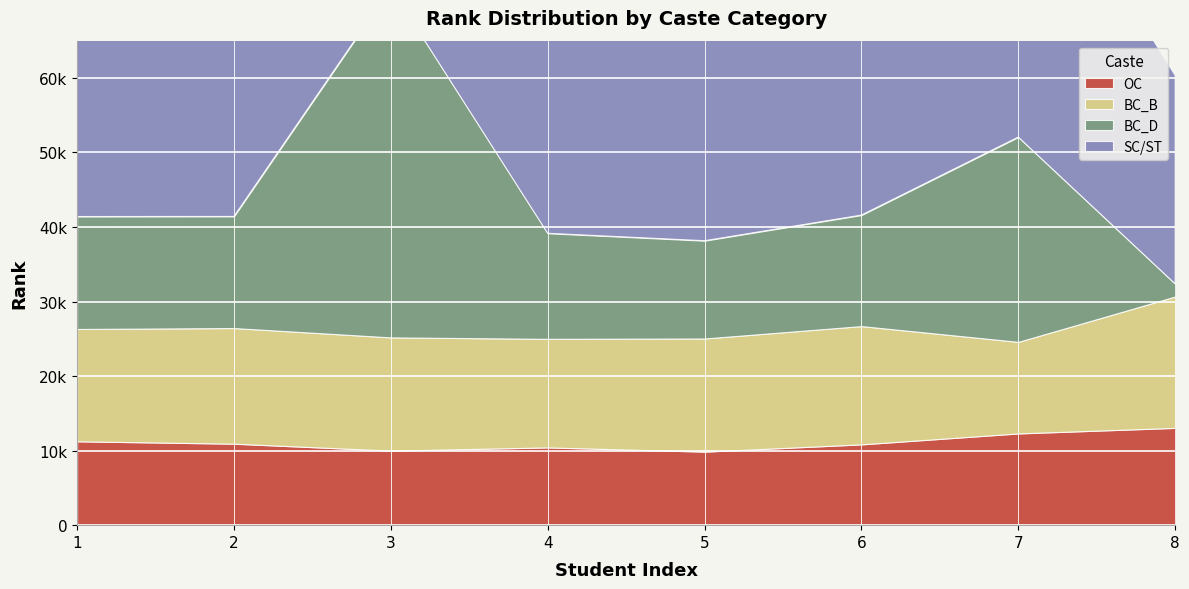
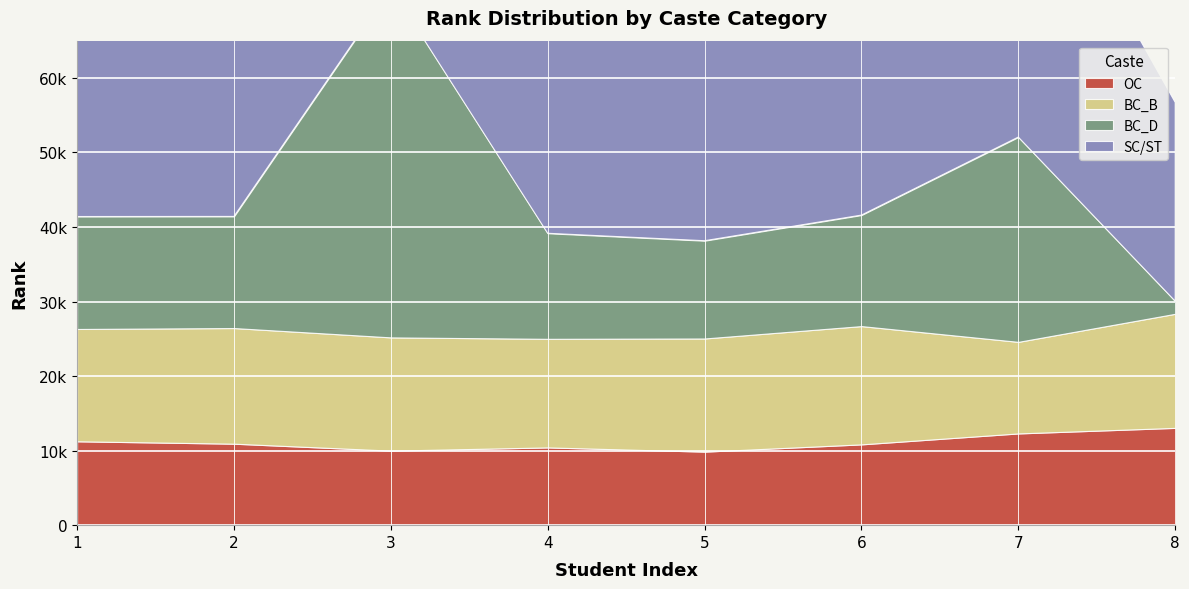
BC_B, 8: 18000 -> 15000
SC/ST, 8: 28000 -> 27000
